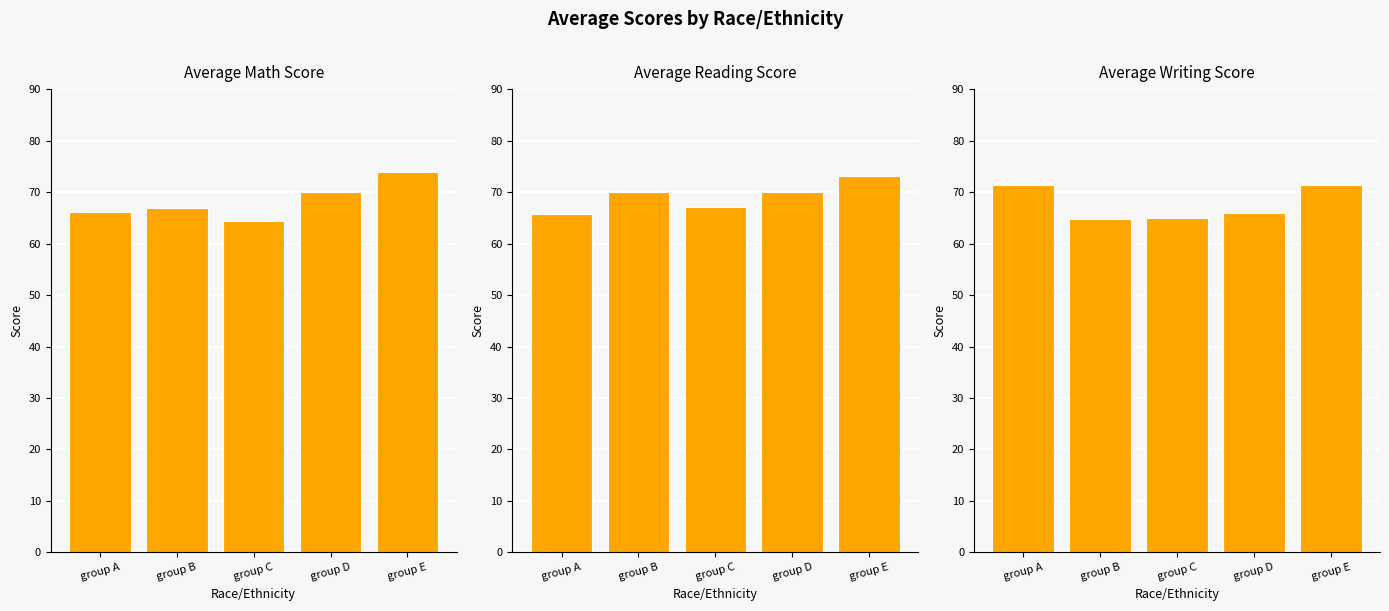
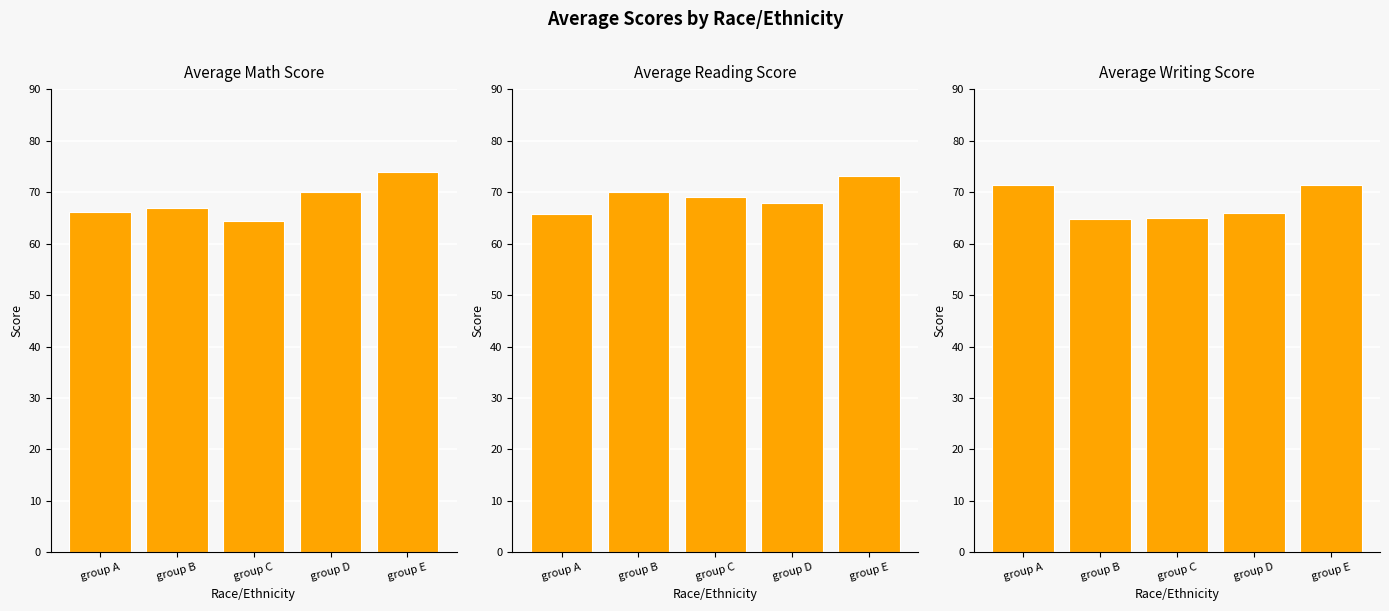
Average Reading Score, group C: 67 -> 69
Average Reading Score, group D: 70 -> 68
